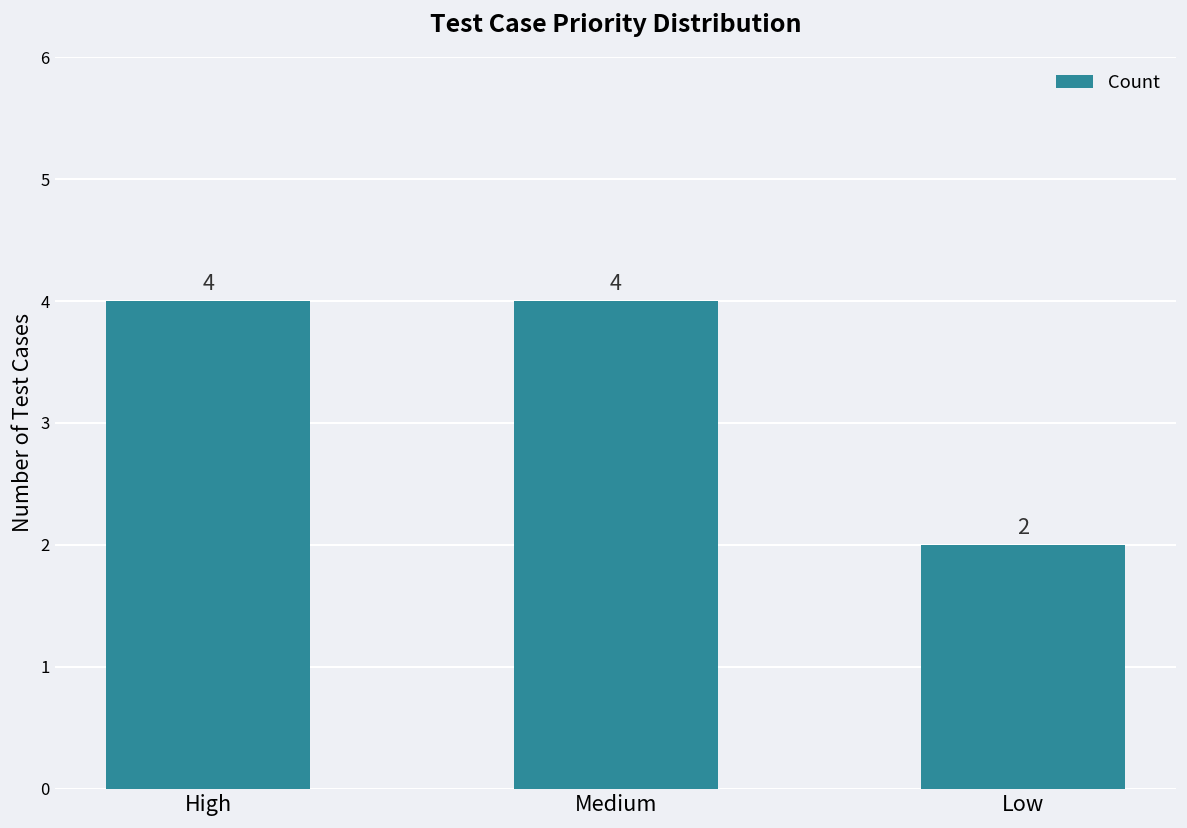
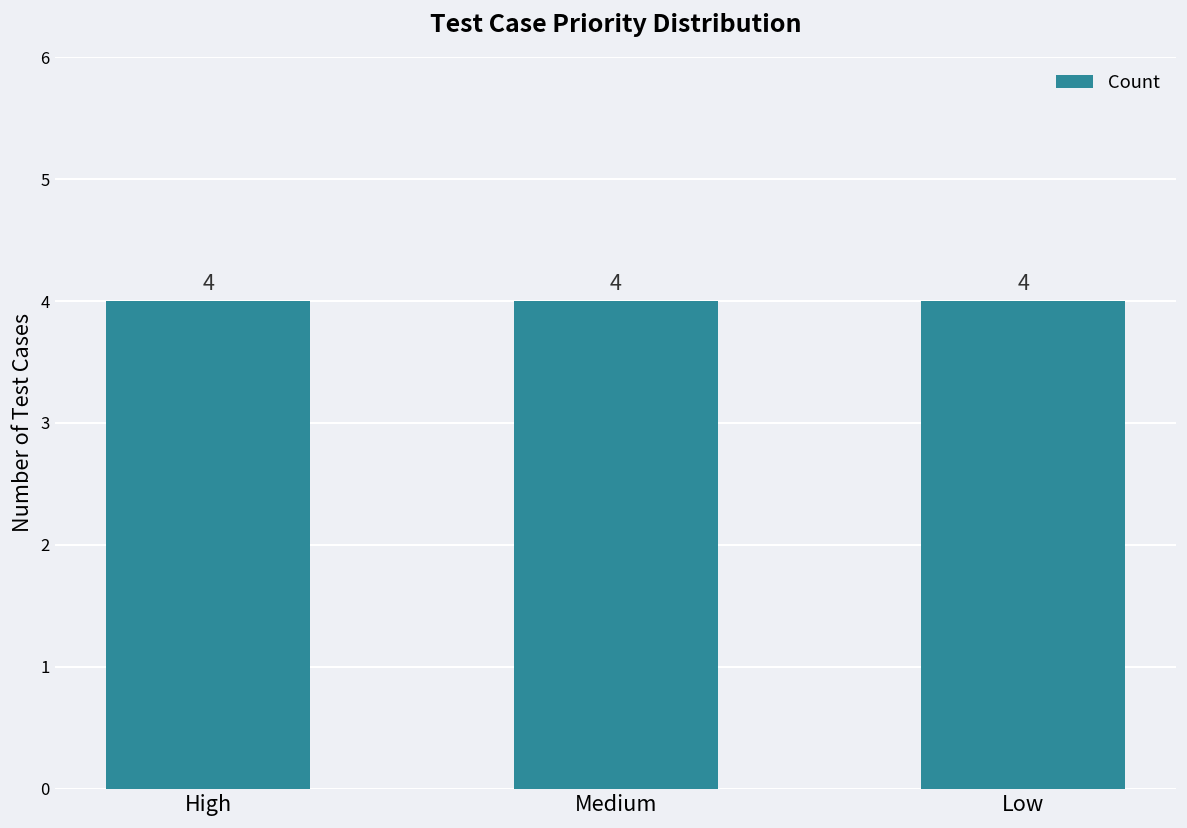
Low: 2 -> 4
